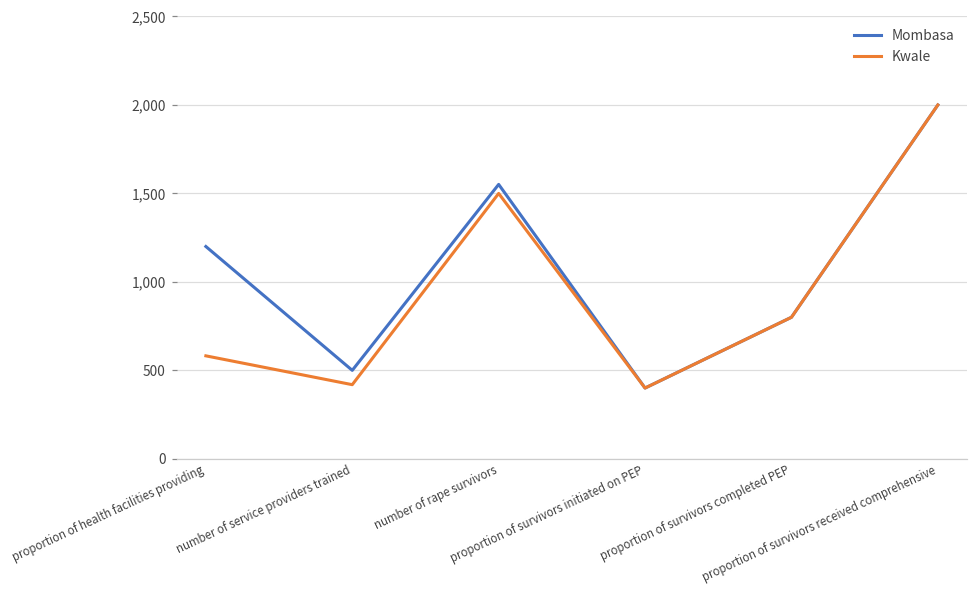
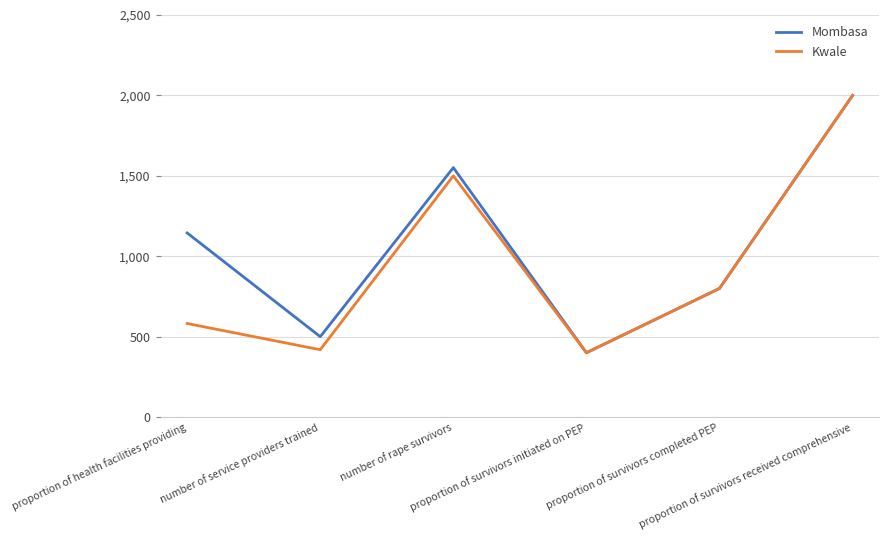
Mombasa, proportion of health facilities providing: 1,200 -> 1,150
